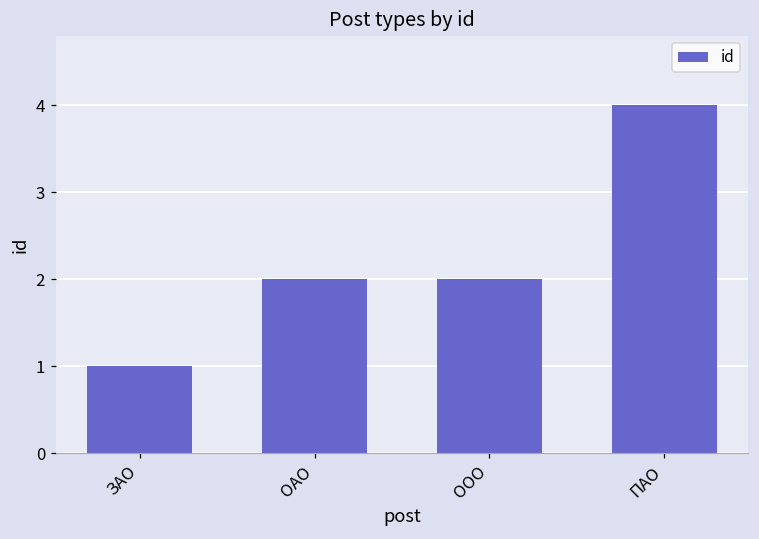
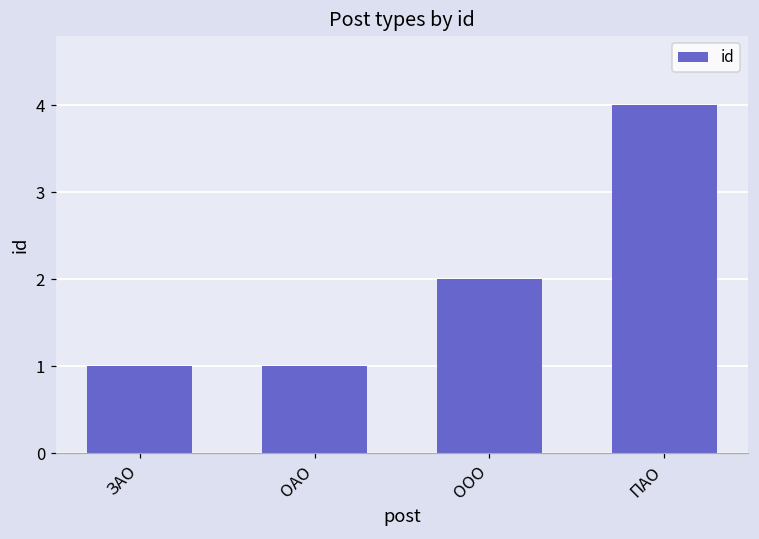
ОАО: 2 -> 1
